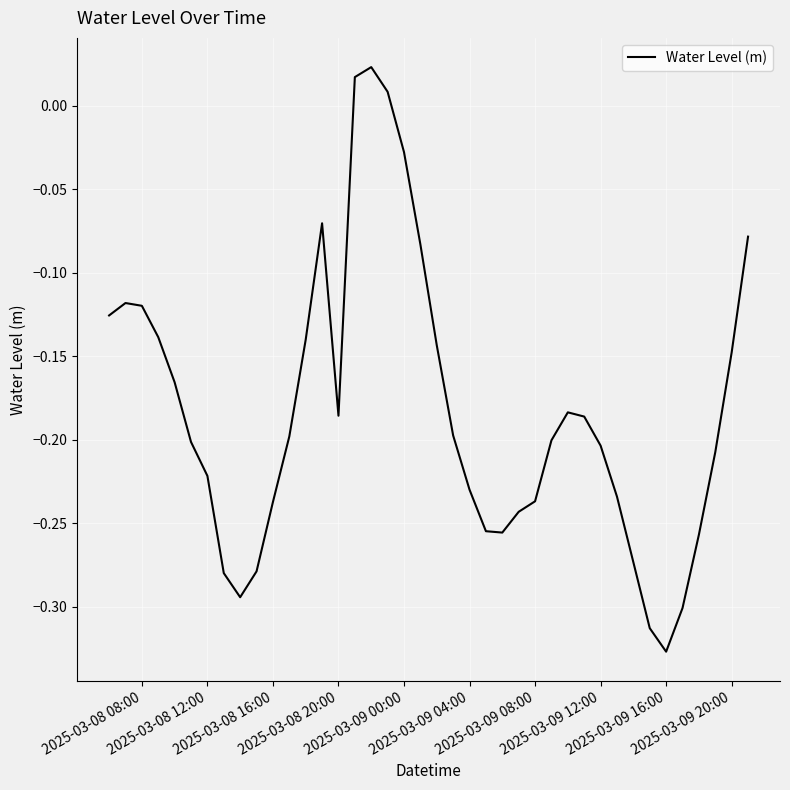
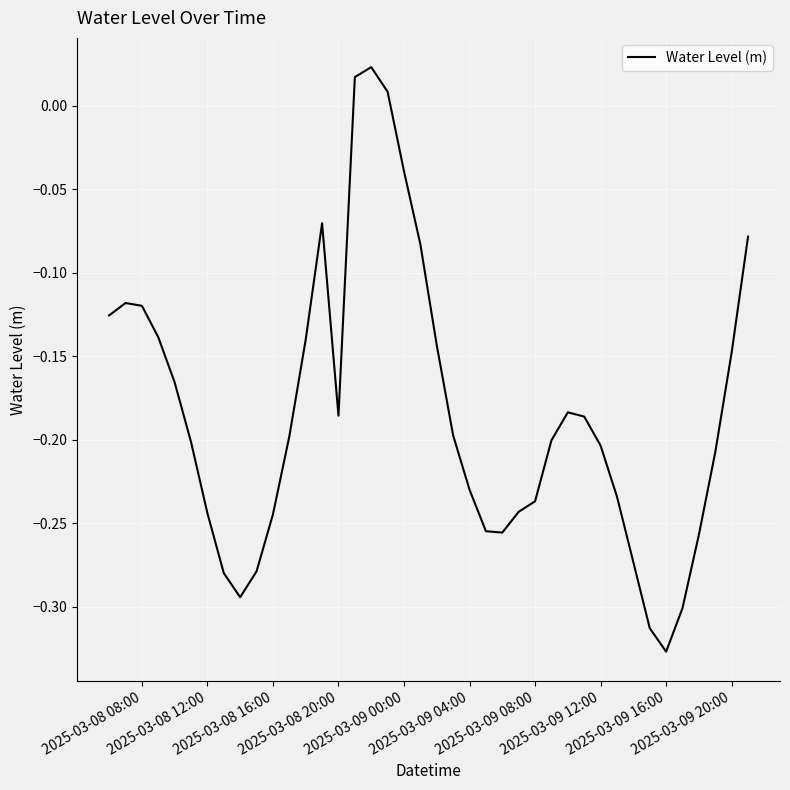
2025-03-08 12:00: -0.222 -> -0.244
2025-03-08 16:00: -0.237 -> -0.245
2025-03-09 00:00: -0.028 -> -0.039
